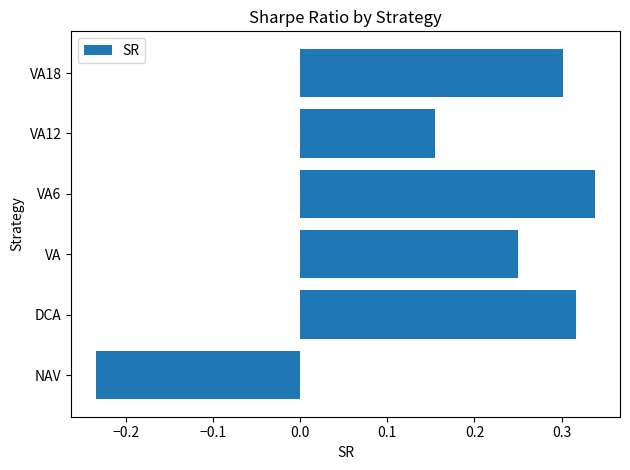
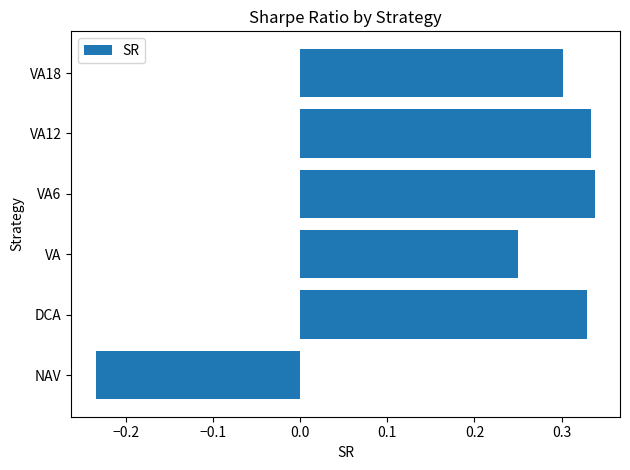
VA12: 0.16 -> 0.33
DCA: 0.32 -> 0.33
